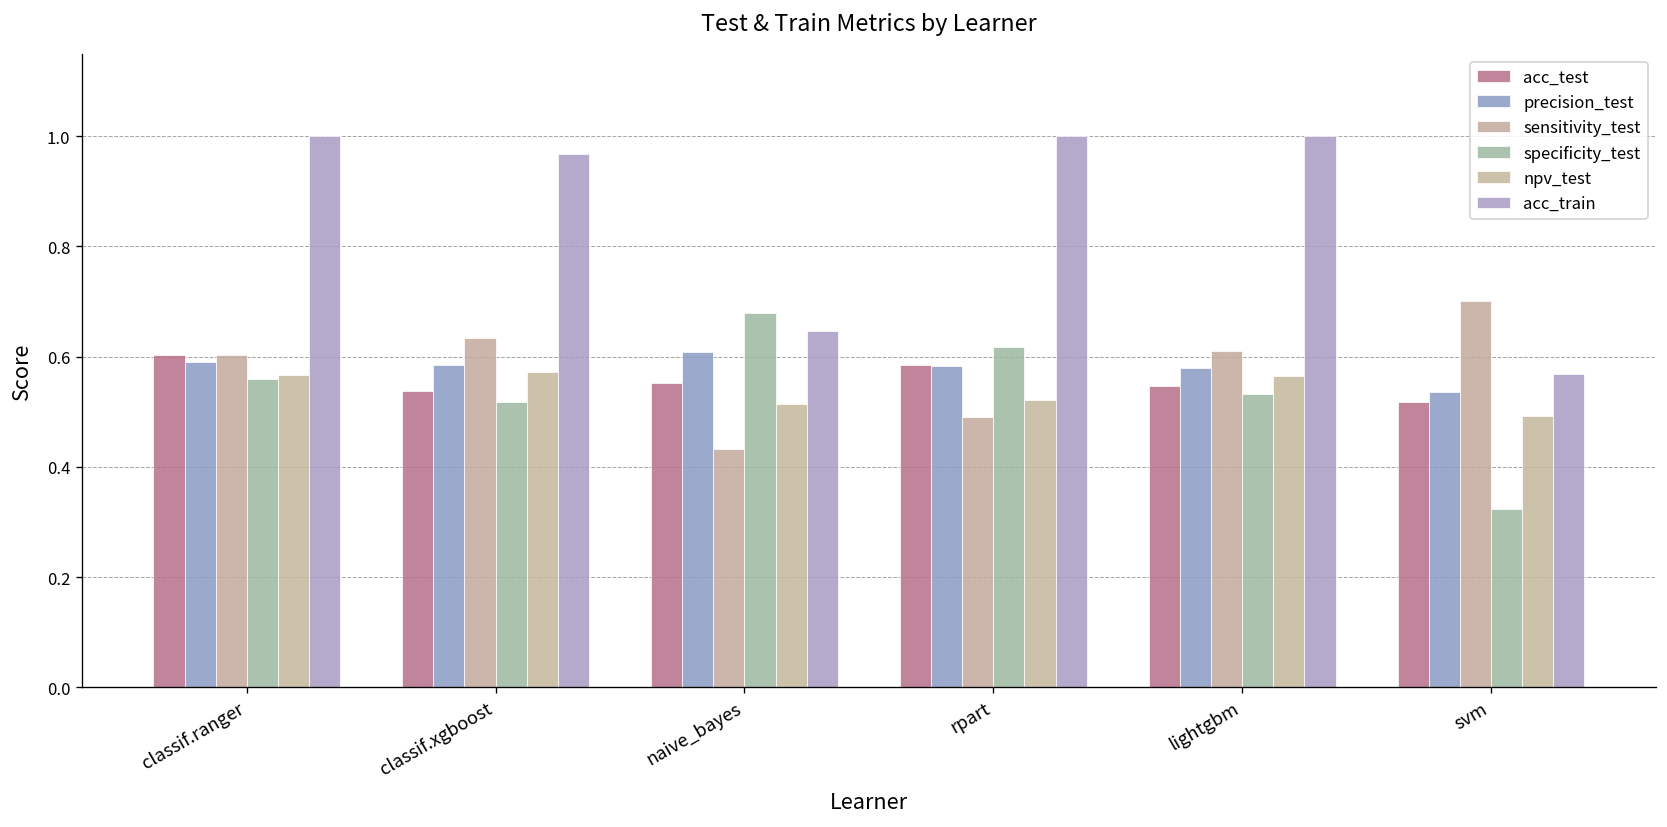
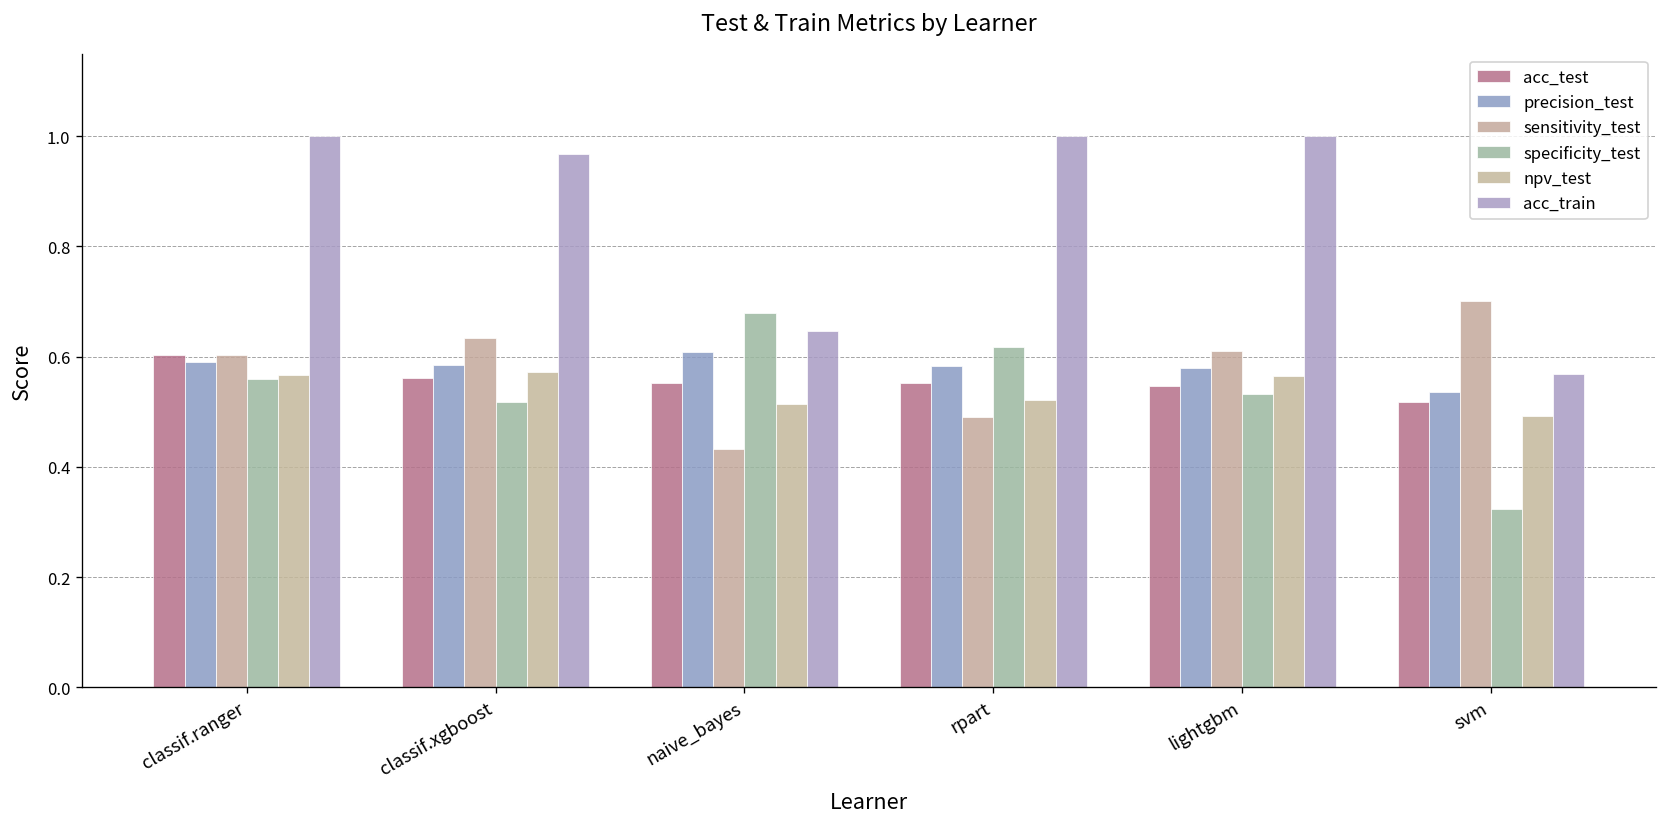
acc_test, classif.xgboost: 0.54 -> 0.56
acc_test, rpart: 0.58 -> 0.55
